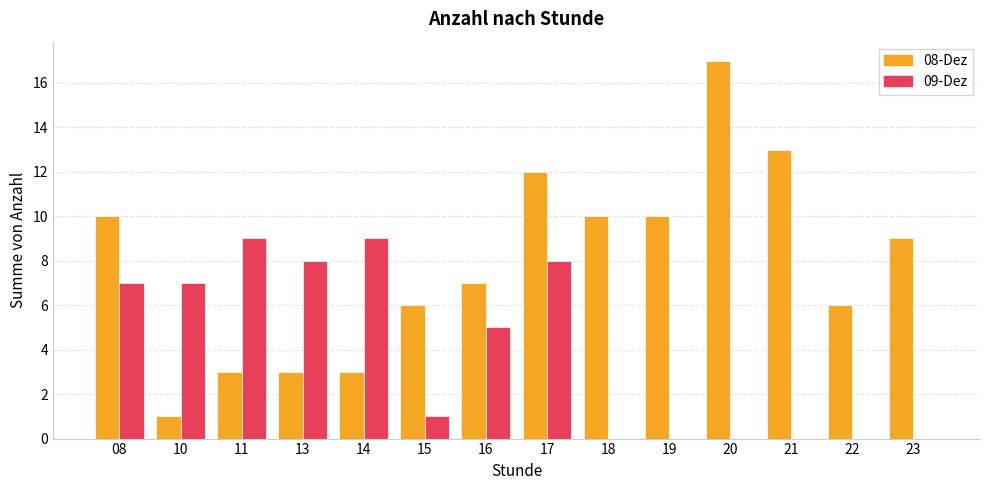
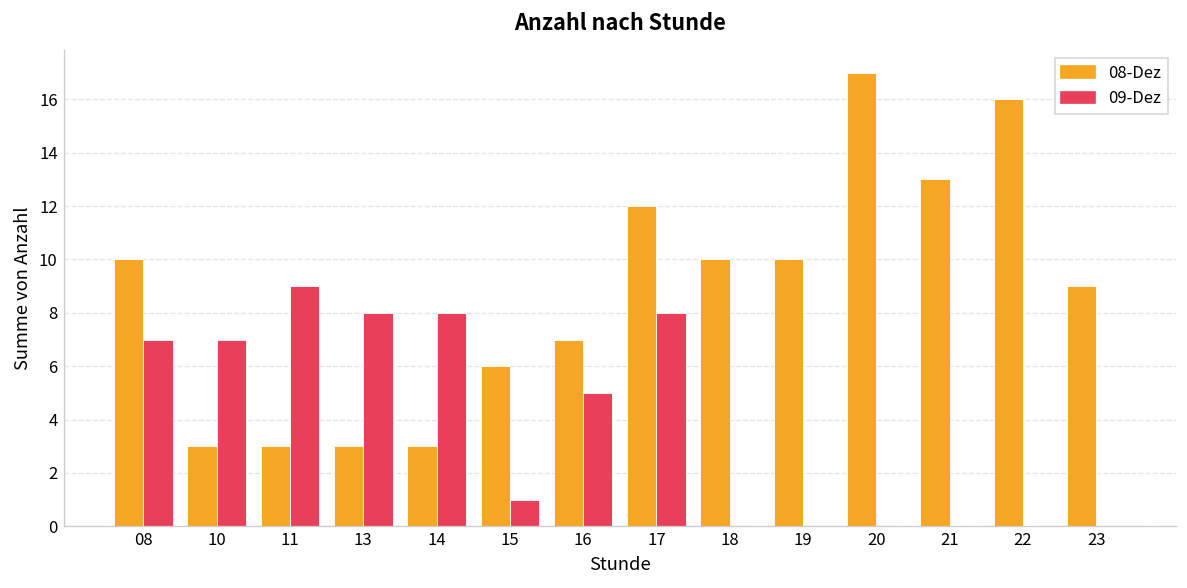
08-Dez, 10: 1 -> 3
09-Dez, 14: 9 -> 8
08-Dez, 22: 6 -> 16
